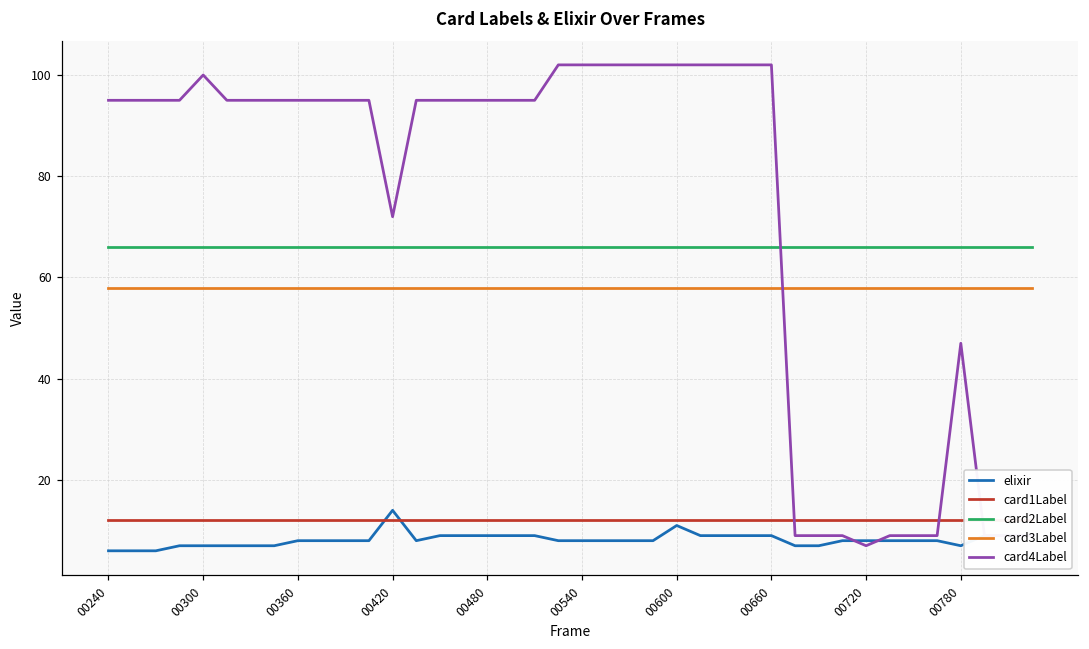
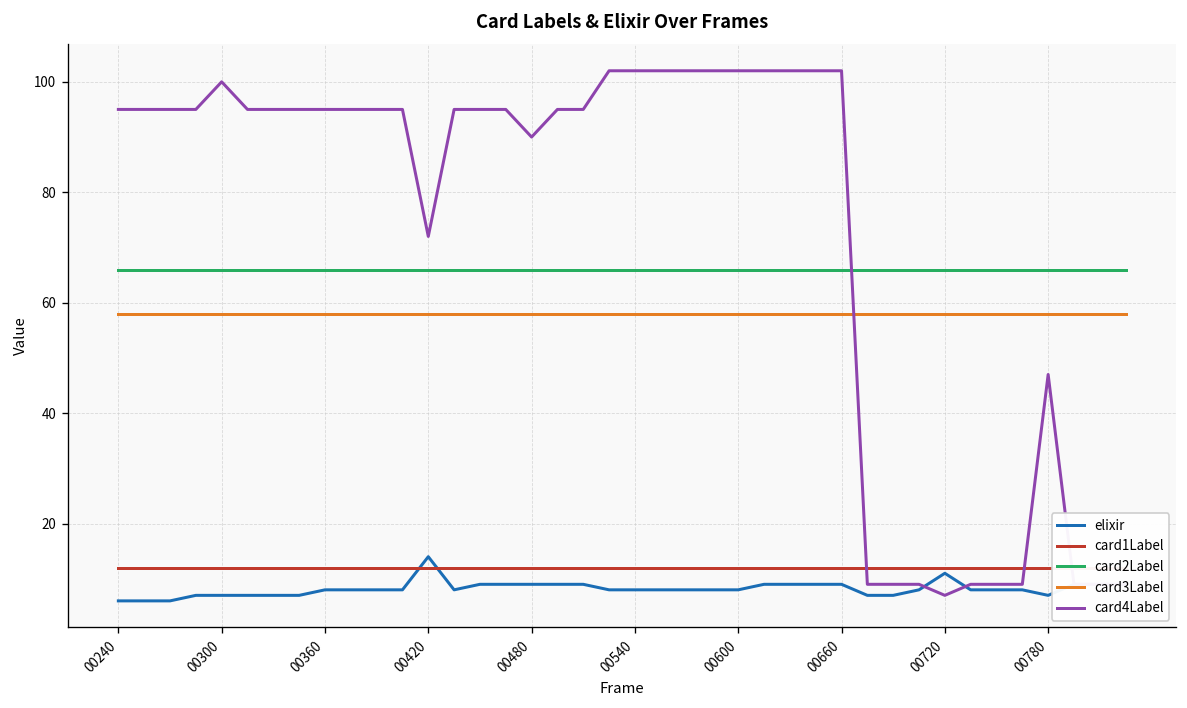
card4Label, 00480: 95 -> 90
elixir, 00600: 11 -> 8
elixir, 00720: 8 -> 11
